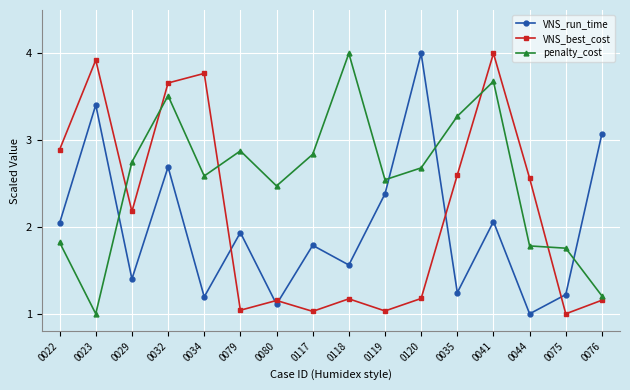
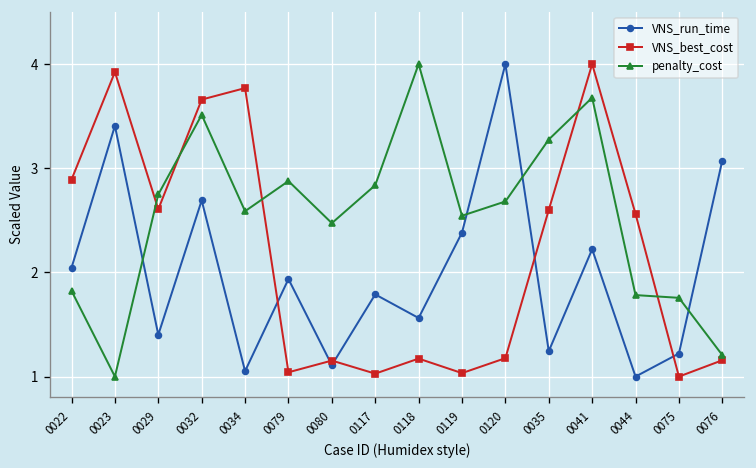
VNS_best_cost, 0029: 2.2 -> 2.6
VNS_run_time, 0034: 1.2 -> 1.1
VNS_run_time, 0041: 2.1 -> 2.2
